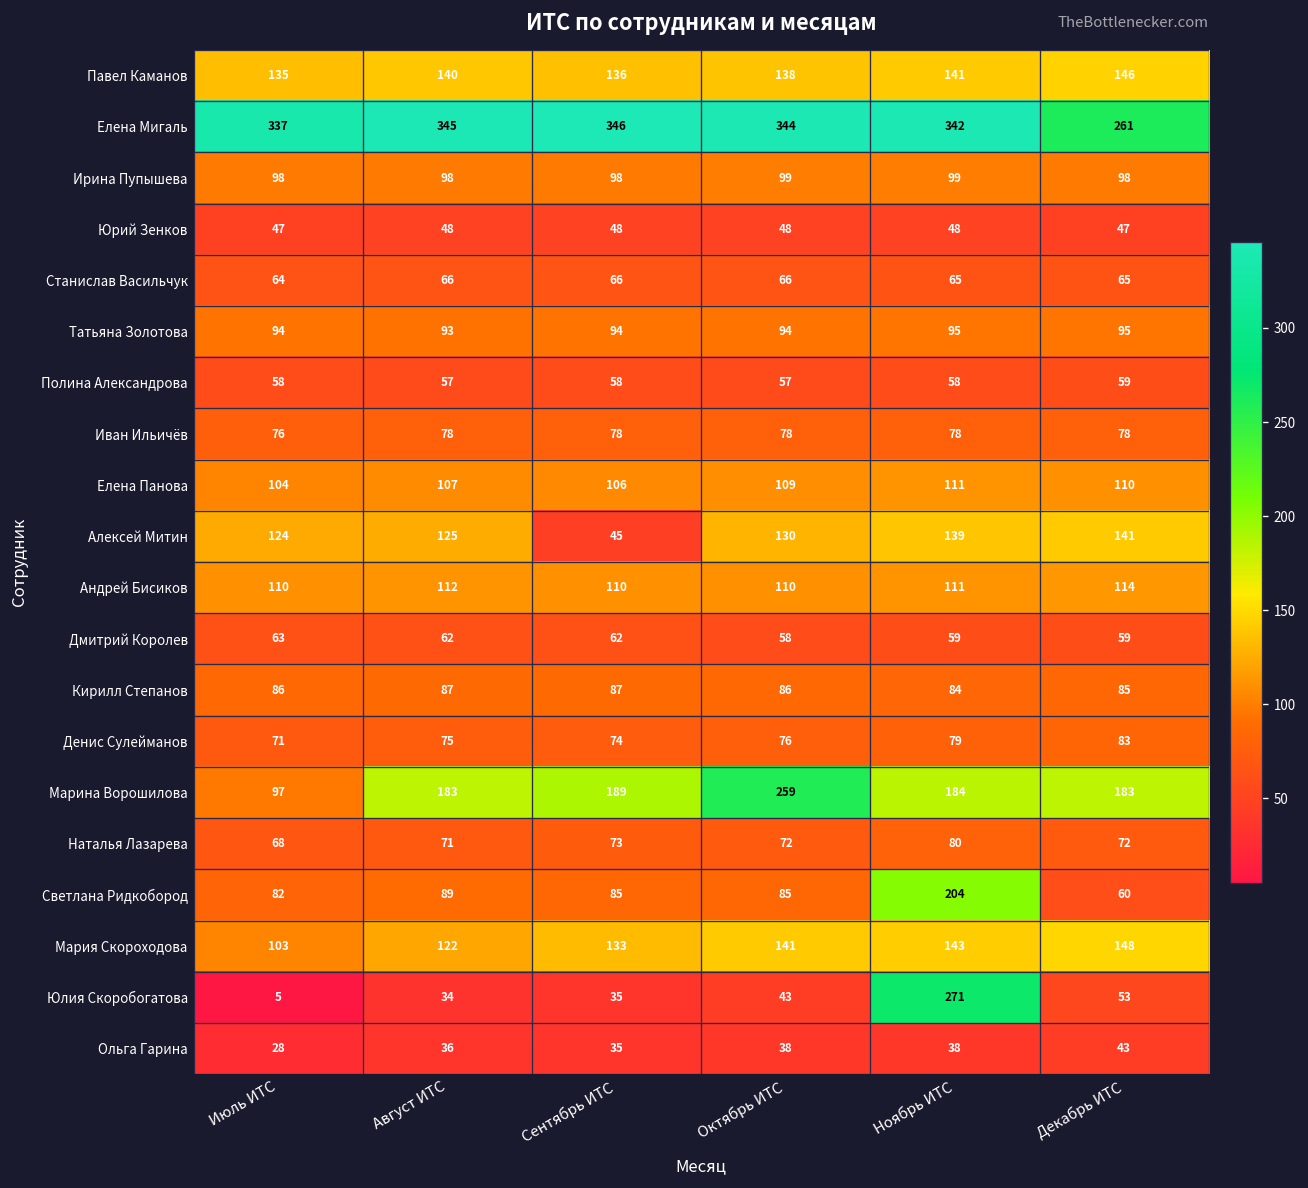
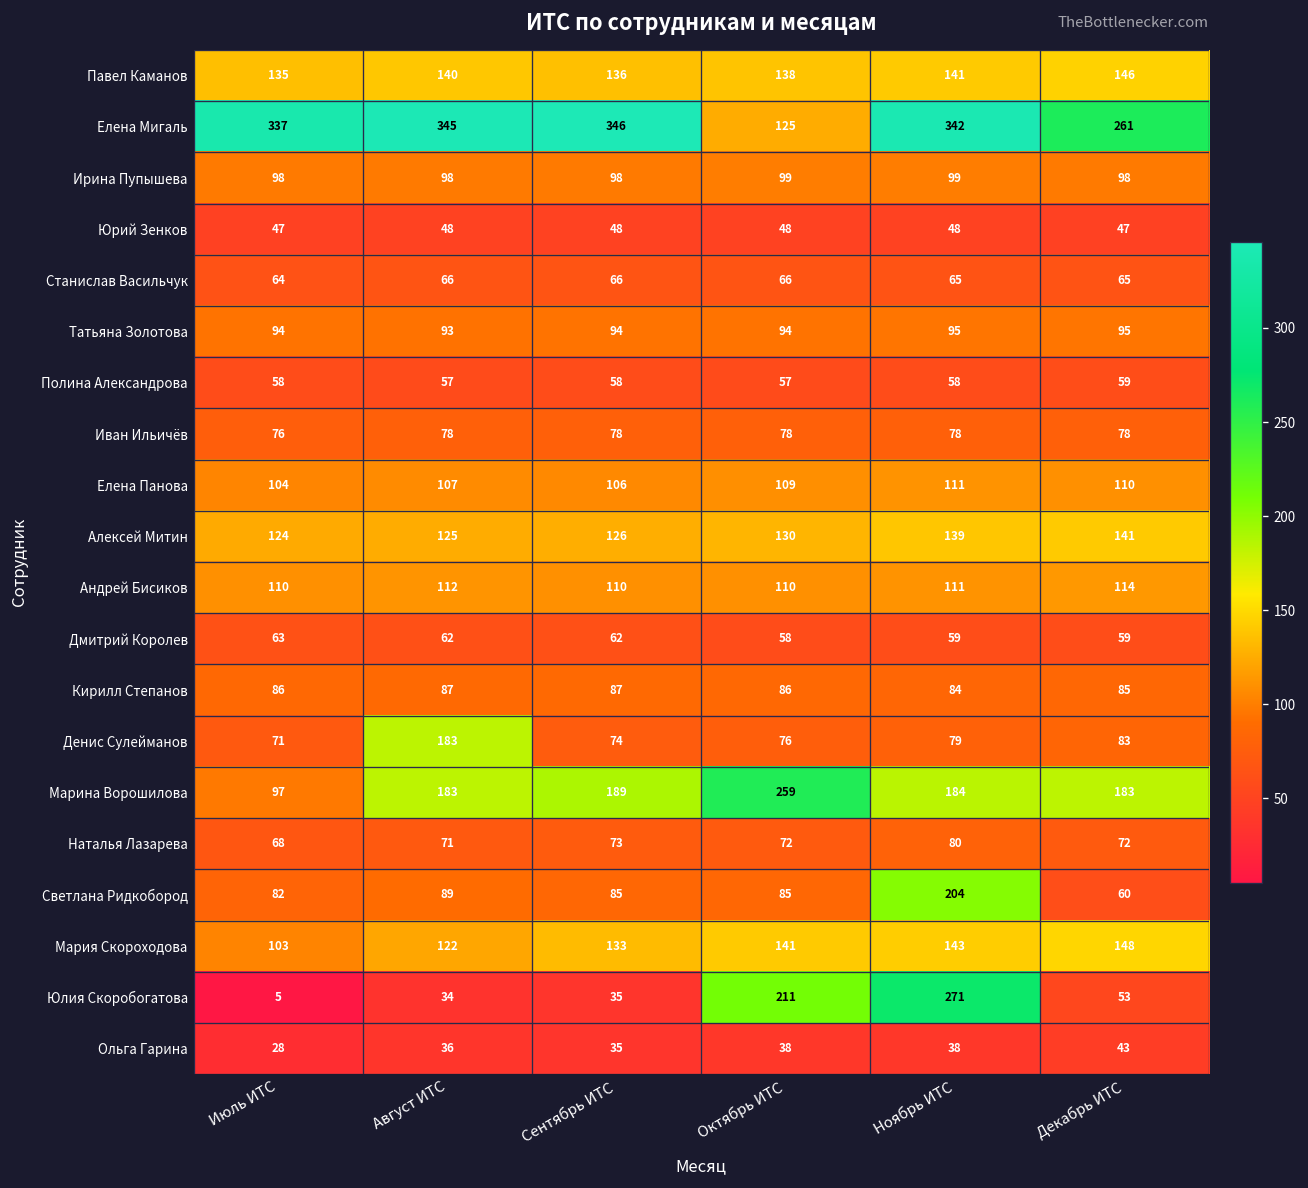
Елена Мигаль, Октябрь ИТС: 344 -> 125
Алексей Митин, Сентябрь ИТС: 45 -> 126
Денис Сулейманов, Август ИТС: 75 -> 183
Юлия Скоробогатова, Октябрь ИТС: 43 -> 211
